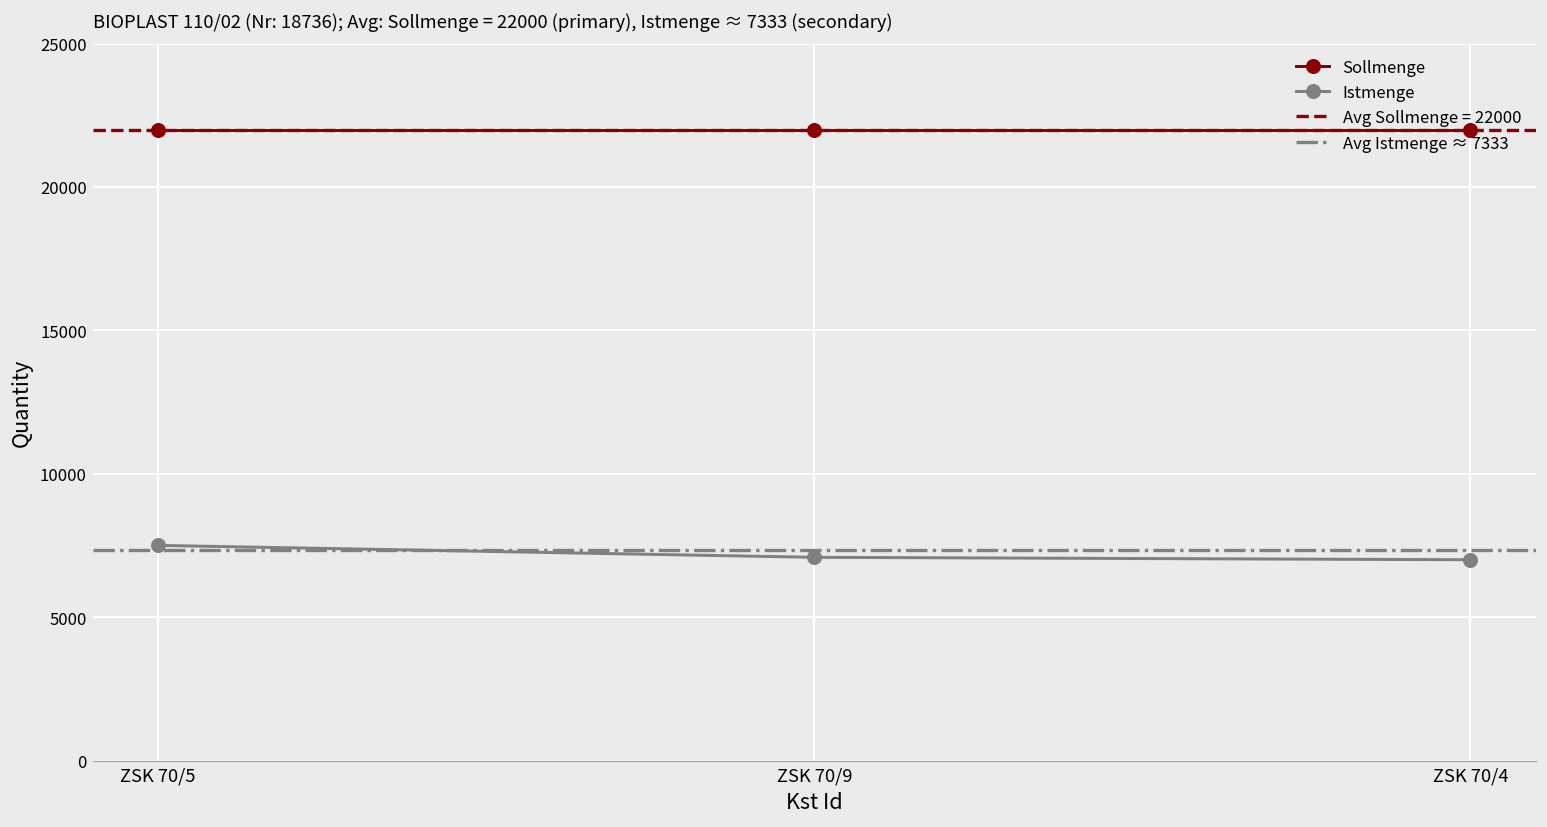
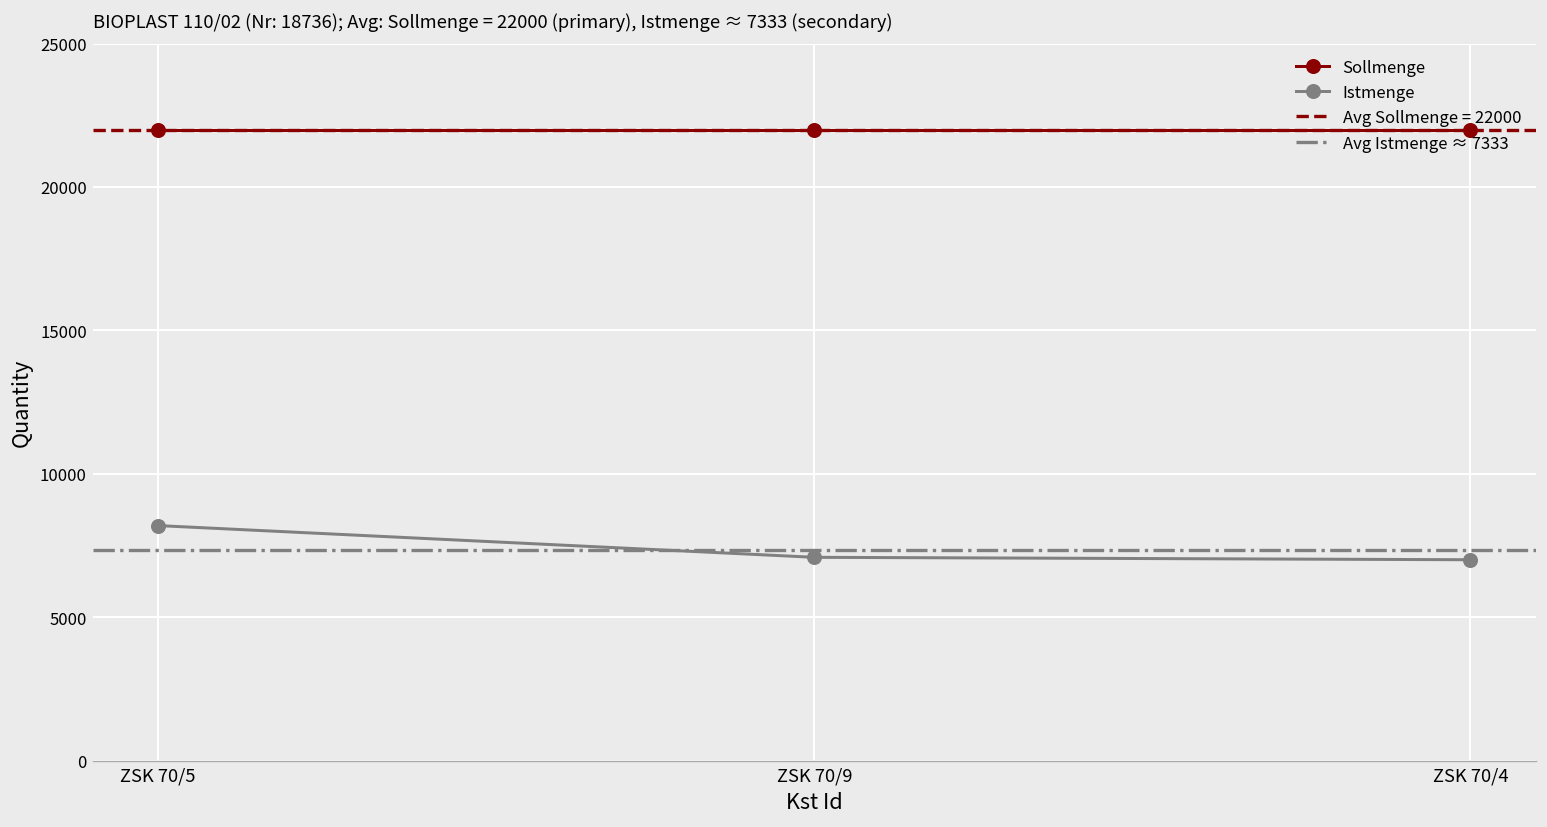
Istmenge, ZSK 70/5: 7500 -> 8200
